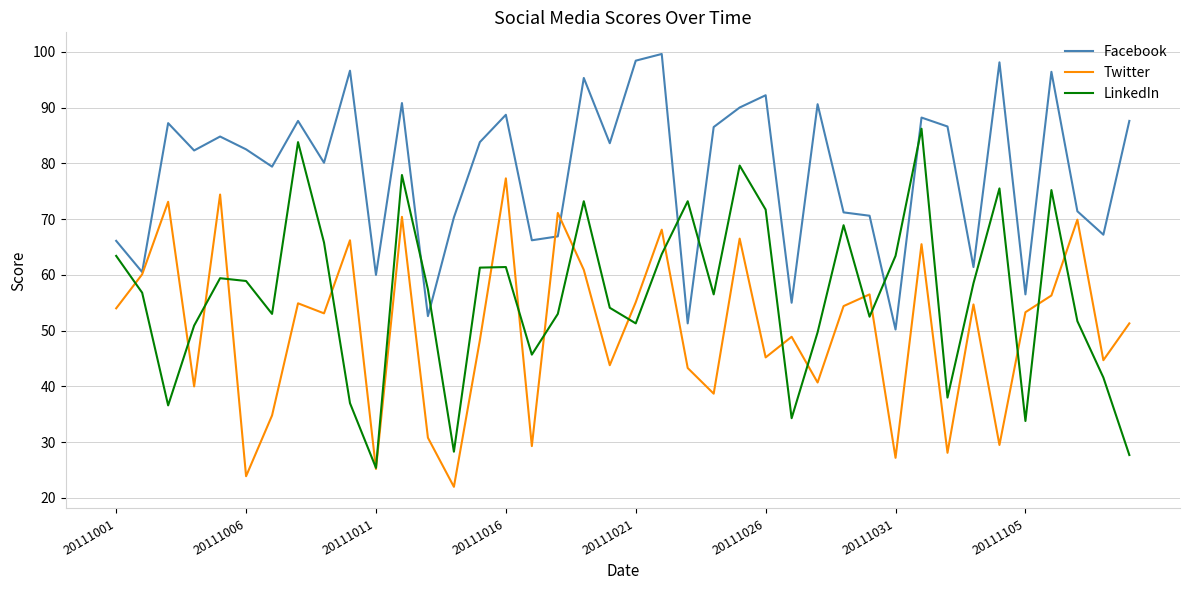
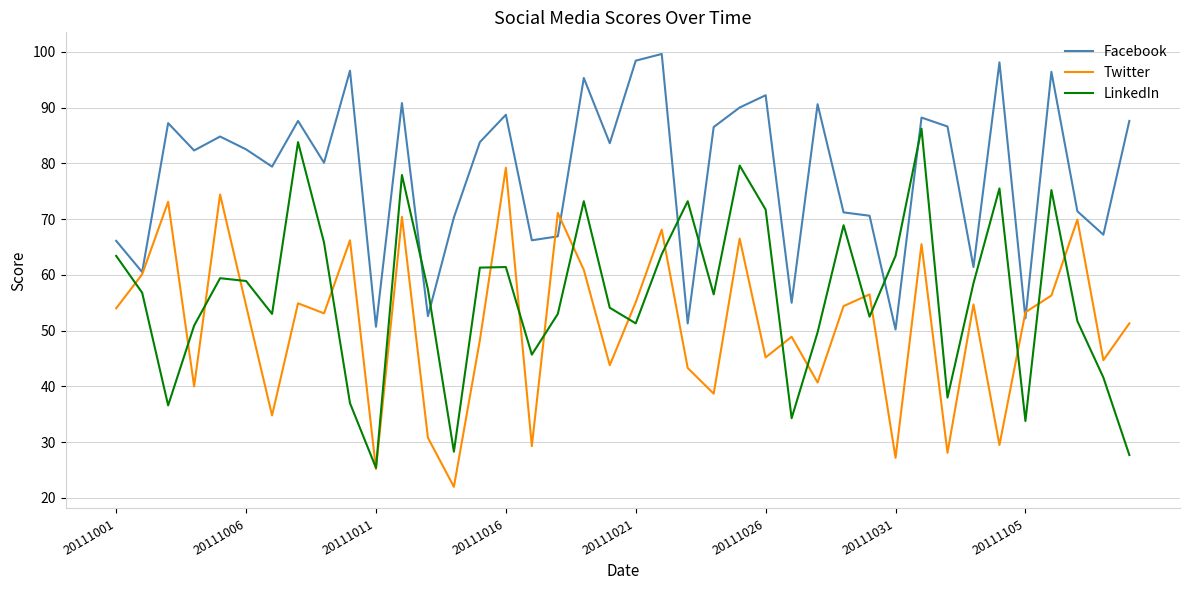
Twitter, 20111006: 24 -> 55
Facebook, 20111011: 60 -> 51
Twitter, 20111016: 77 -> 79
Facebook, 20111105: 57 -> 52
